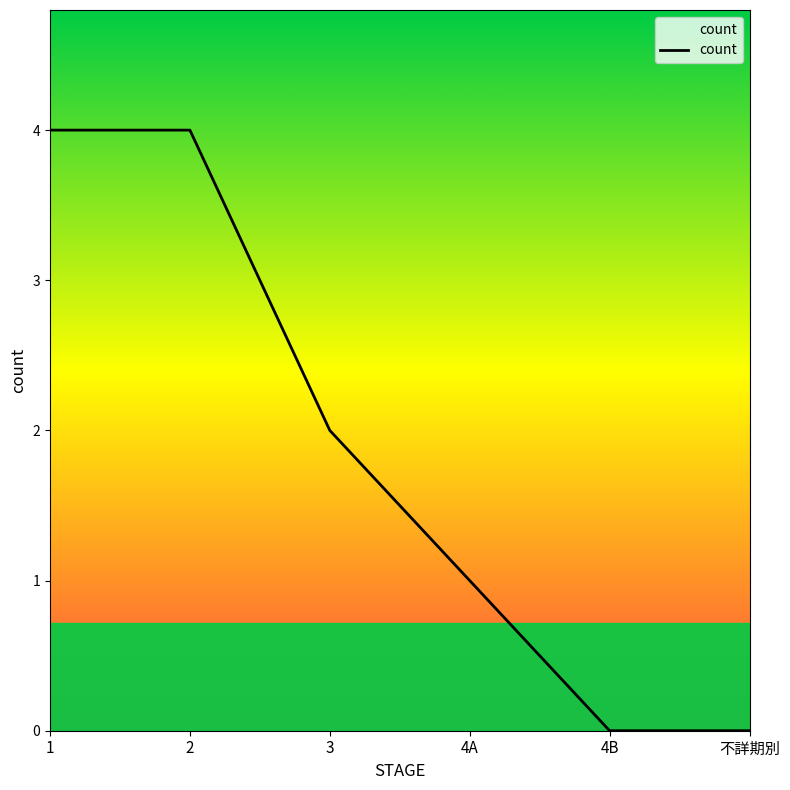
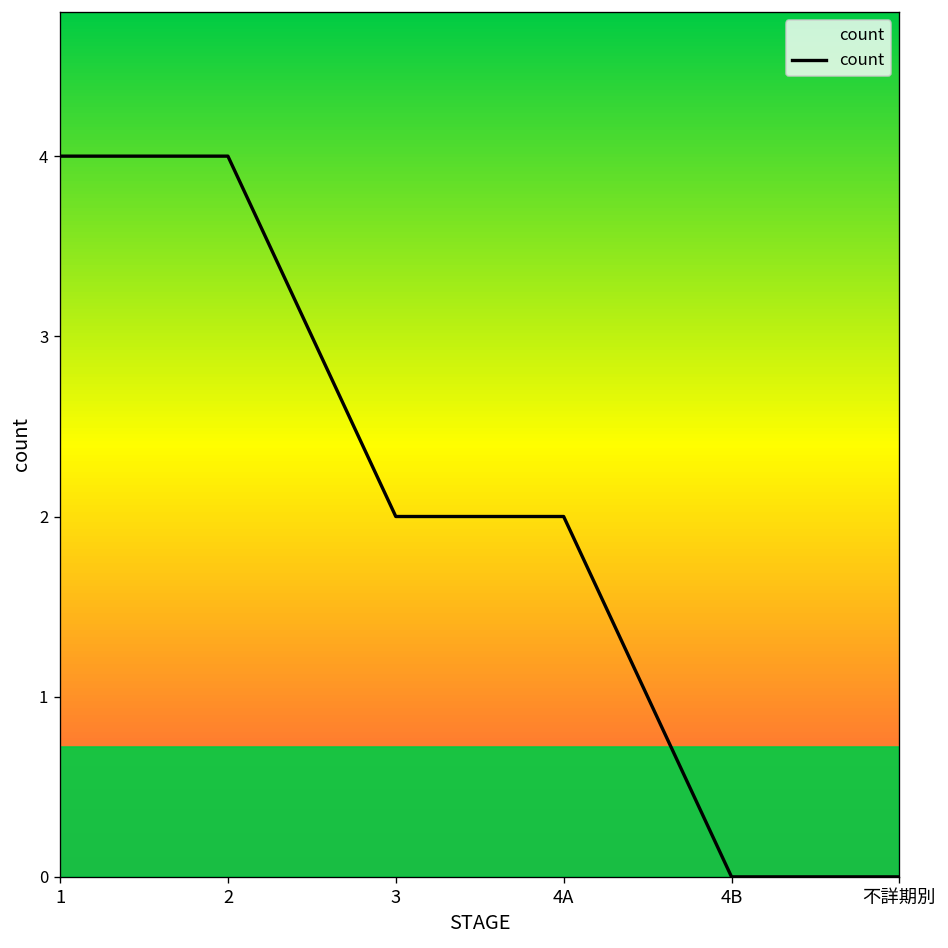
4A: 1 -> 2
